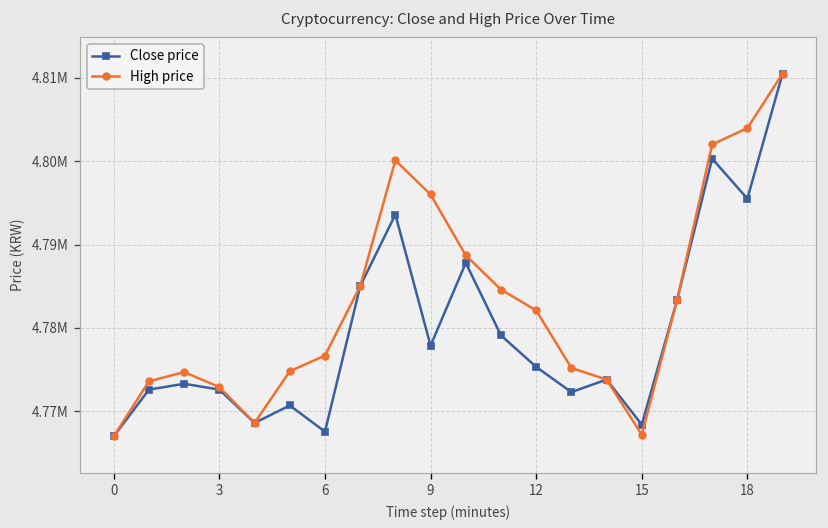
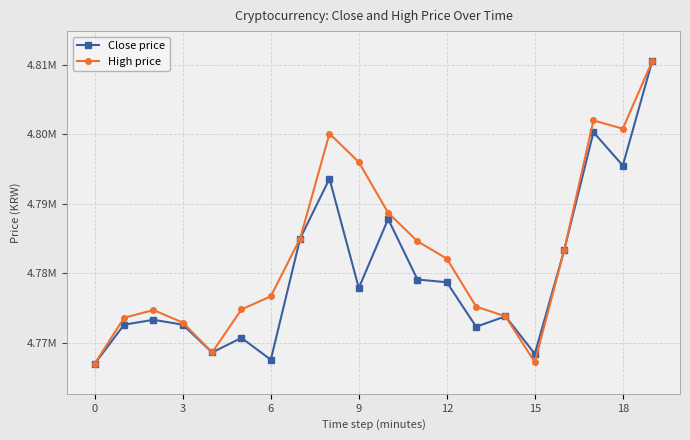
Close price, 12: 4775000 -> 4779000
High price, 18: 4804000 -> 4801000
